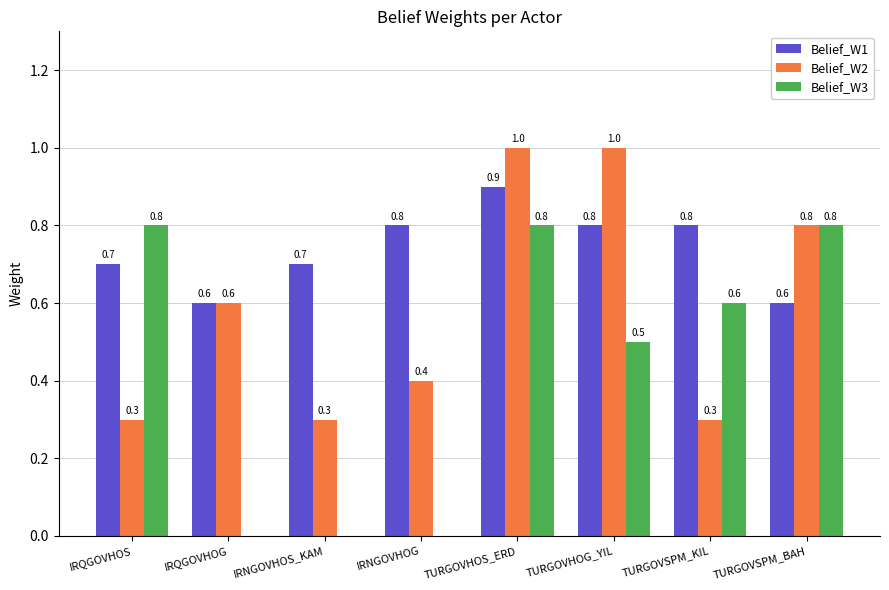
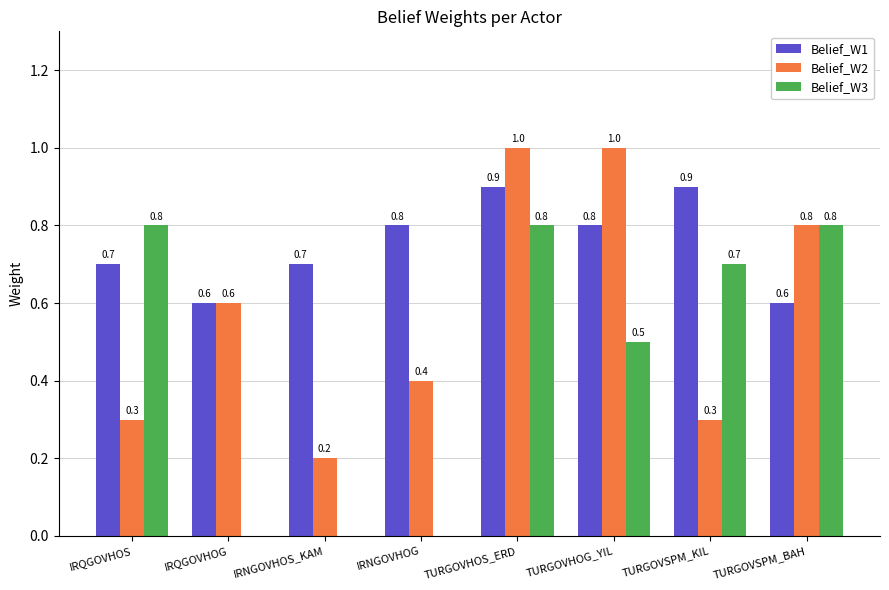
Belief_W2, IRNGOVHOS_KAM: 0.3 -> 0.2
Belief_W1, TURGOVSPM_KIL: 0.8 -> 0.9
Belief_W3, TURGOVSPM_KIL: 0.6 -> 0.7
